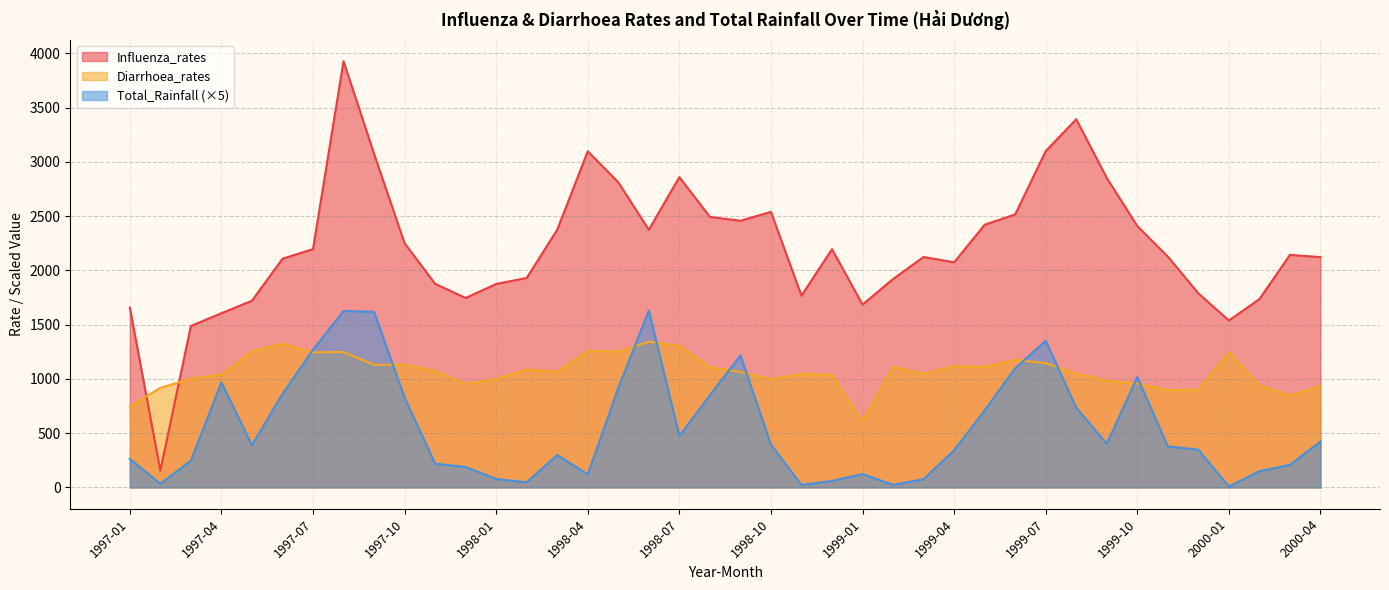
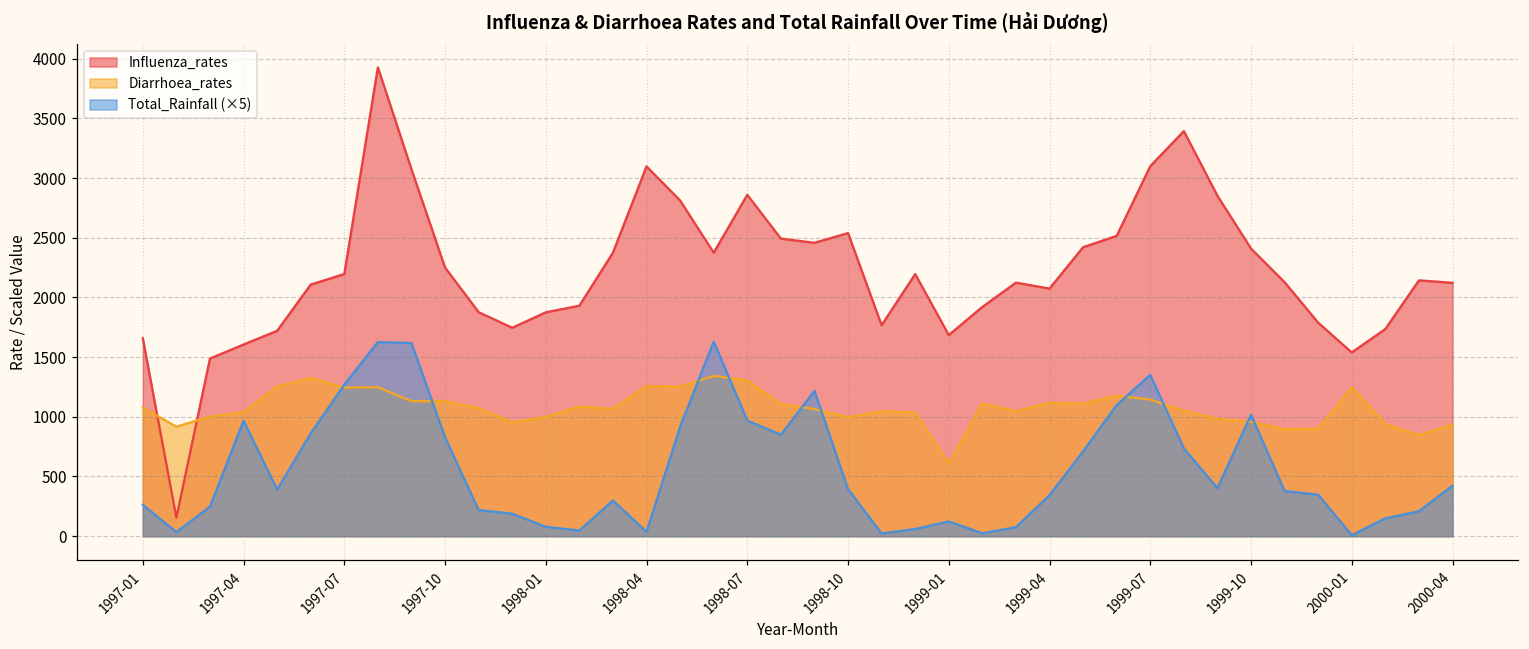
Diarrhoea_rates, 1997-01: 750 -> 1080
Total_Rainfall (×5), 1998-04: 120 -> 40
Total_Rainfall (×5), 1998-07: 470 -> 970
